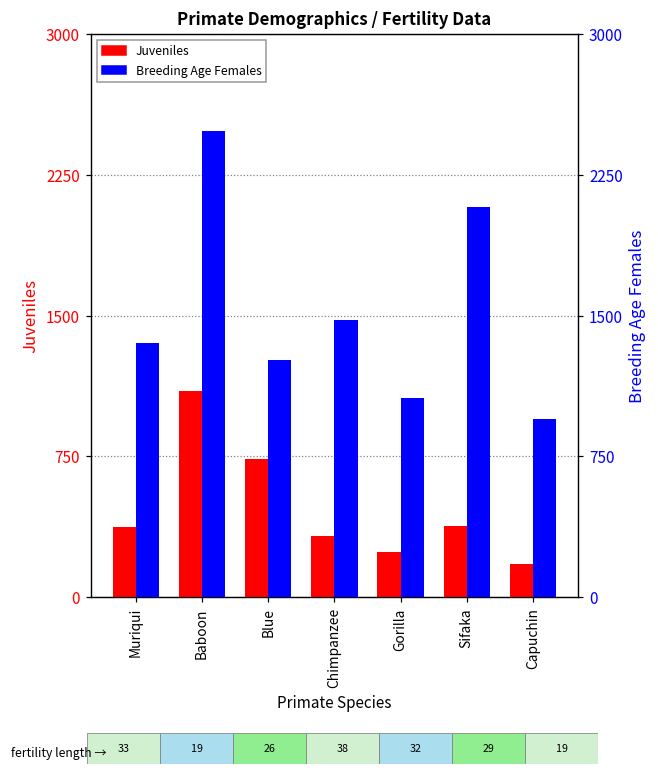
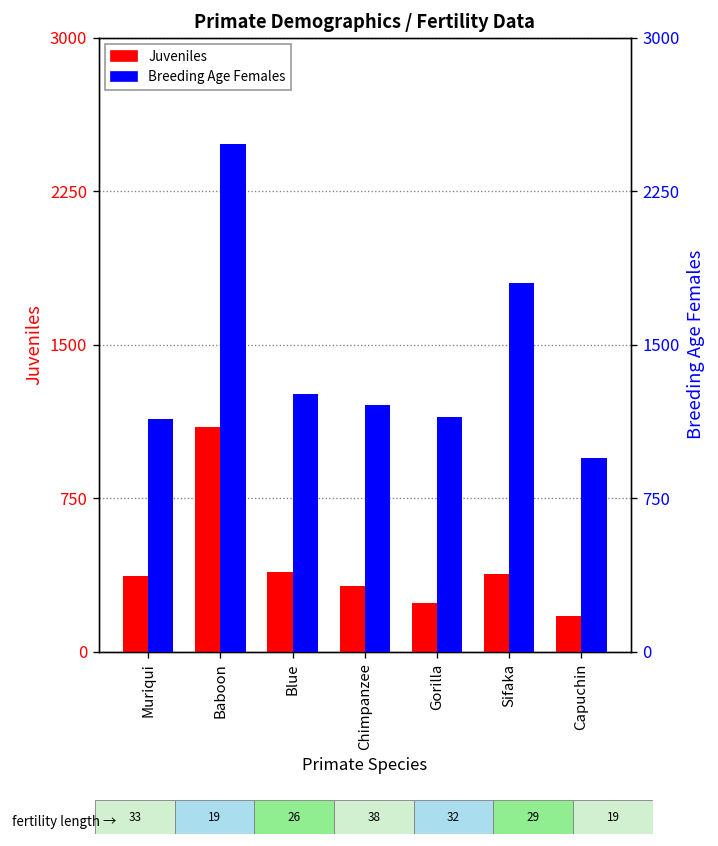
Juveniles, Blue: 730 -> 390
Breeding Age Females, Muriqui: 1350 -> 1140
Breeding Age Females, Chimpanzee: 1480 -> 1210
Breeding Age Females, Gorilla: 1060 -> 1150
Breeding Age Females, Sifaka: 2080 -> 1800
